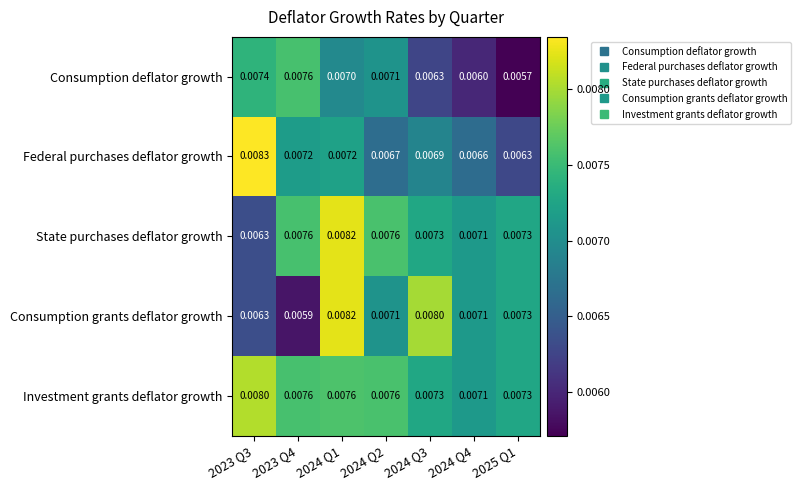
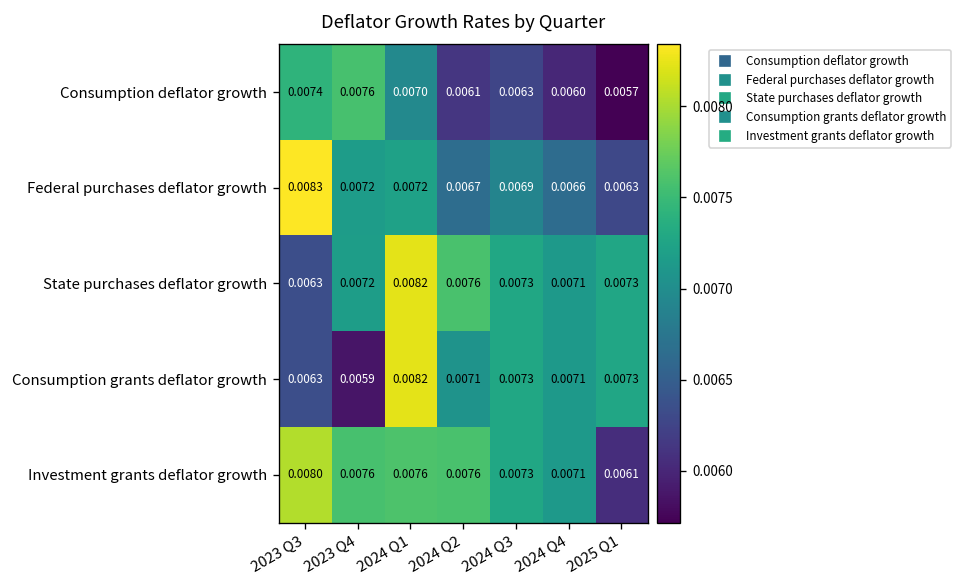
Consumption deflator growth, 2024 Q2: 0.0071 -> 0.0061
State purchases deflator growth, 2023 Q4: 0.0076 -> 0.0072
Consumption grants deflator growth, 2024 Q3: 0.0080 -> 0.0073
Investment grants deflator growth, 2025 Q1: 0.0073 -> 0.0061
